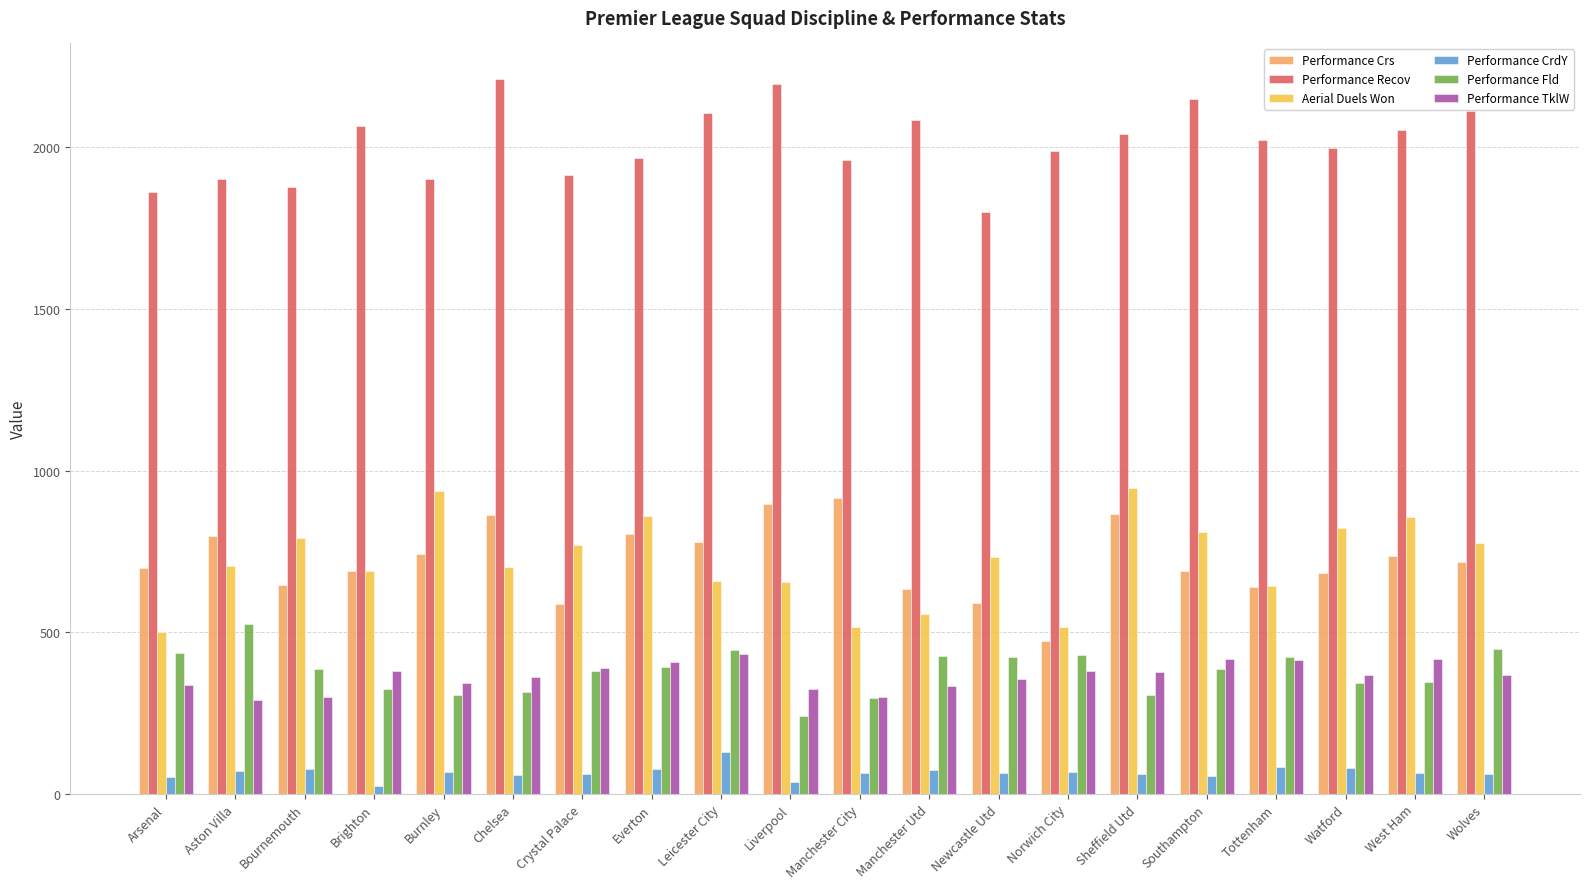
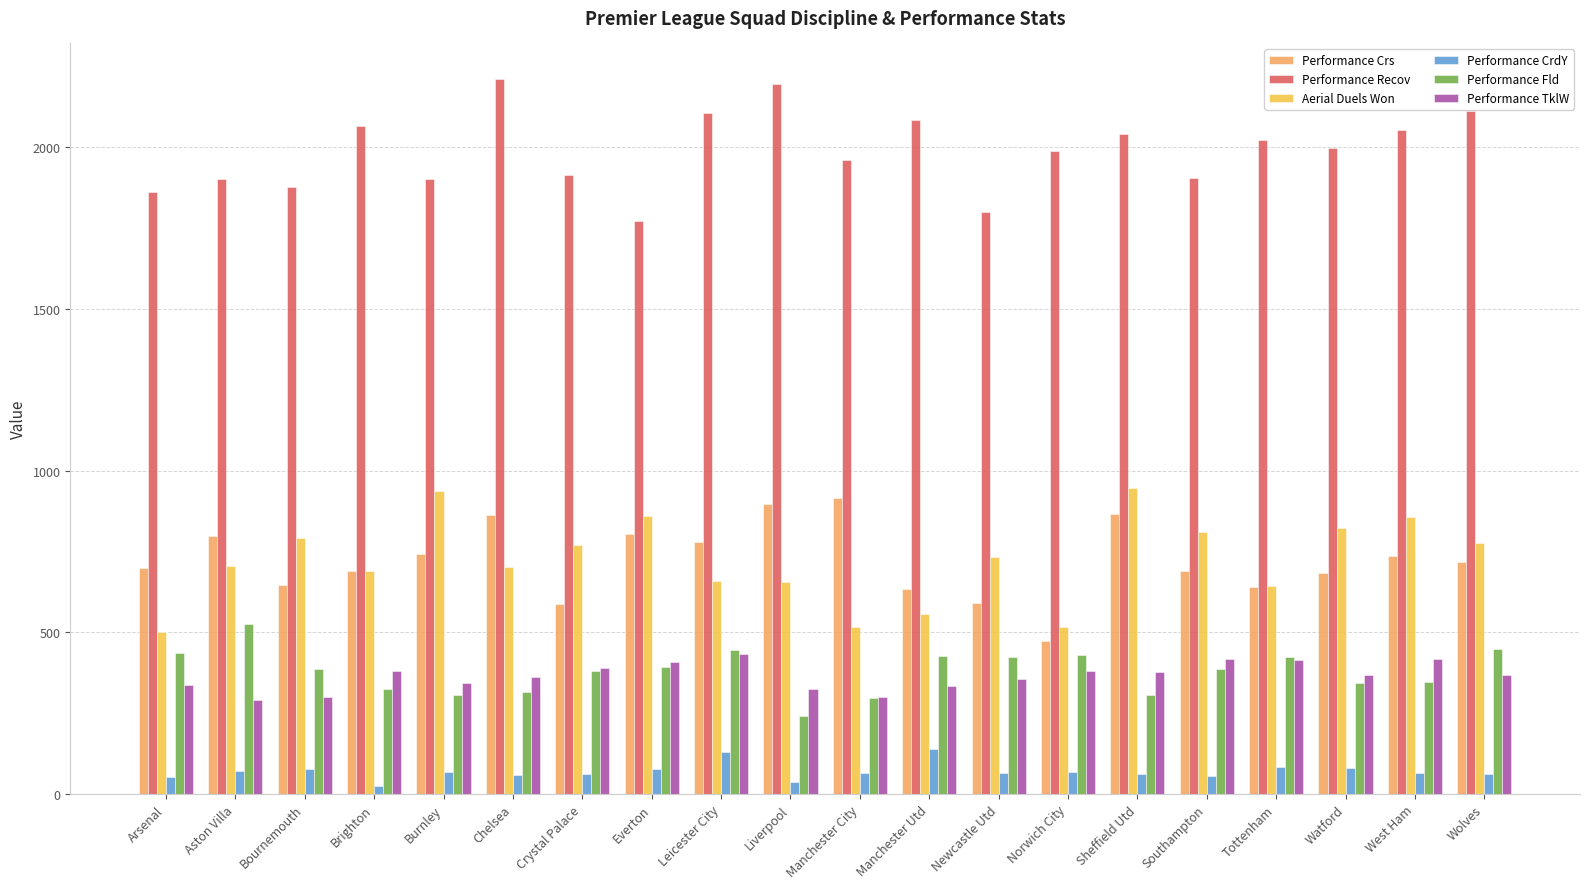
Performance Recov, Everton: 1970 -> 1770
Performance CrdY, Manchester Utd: 70 -> 140
Performance Recov, Southampton: 2150 -> 1910
